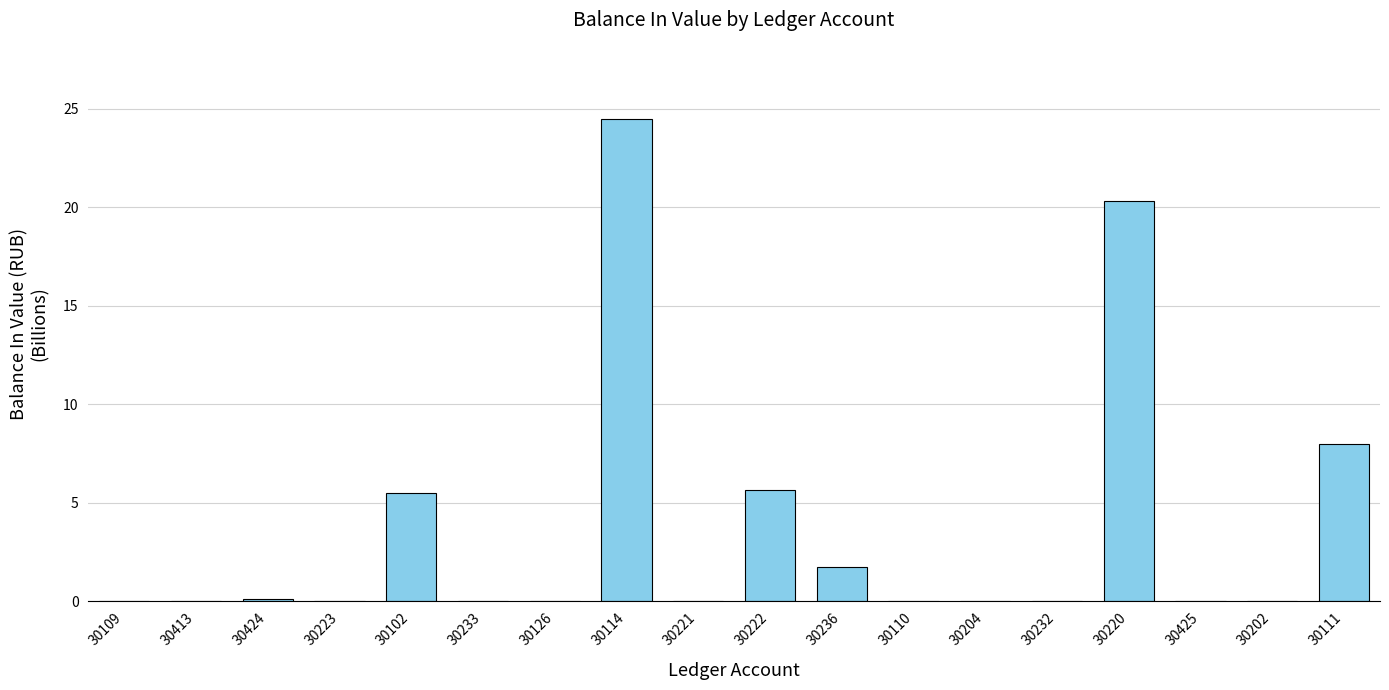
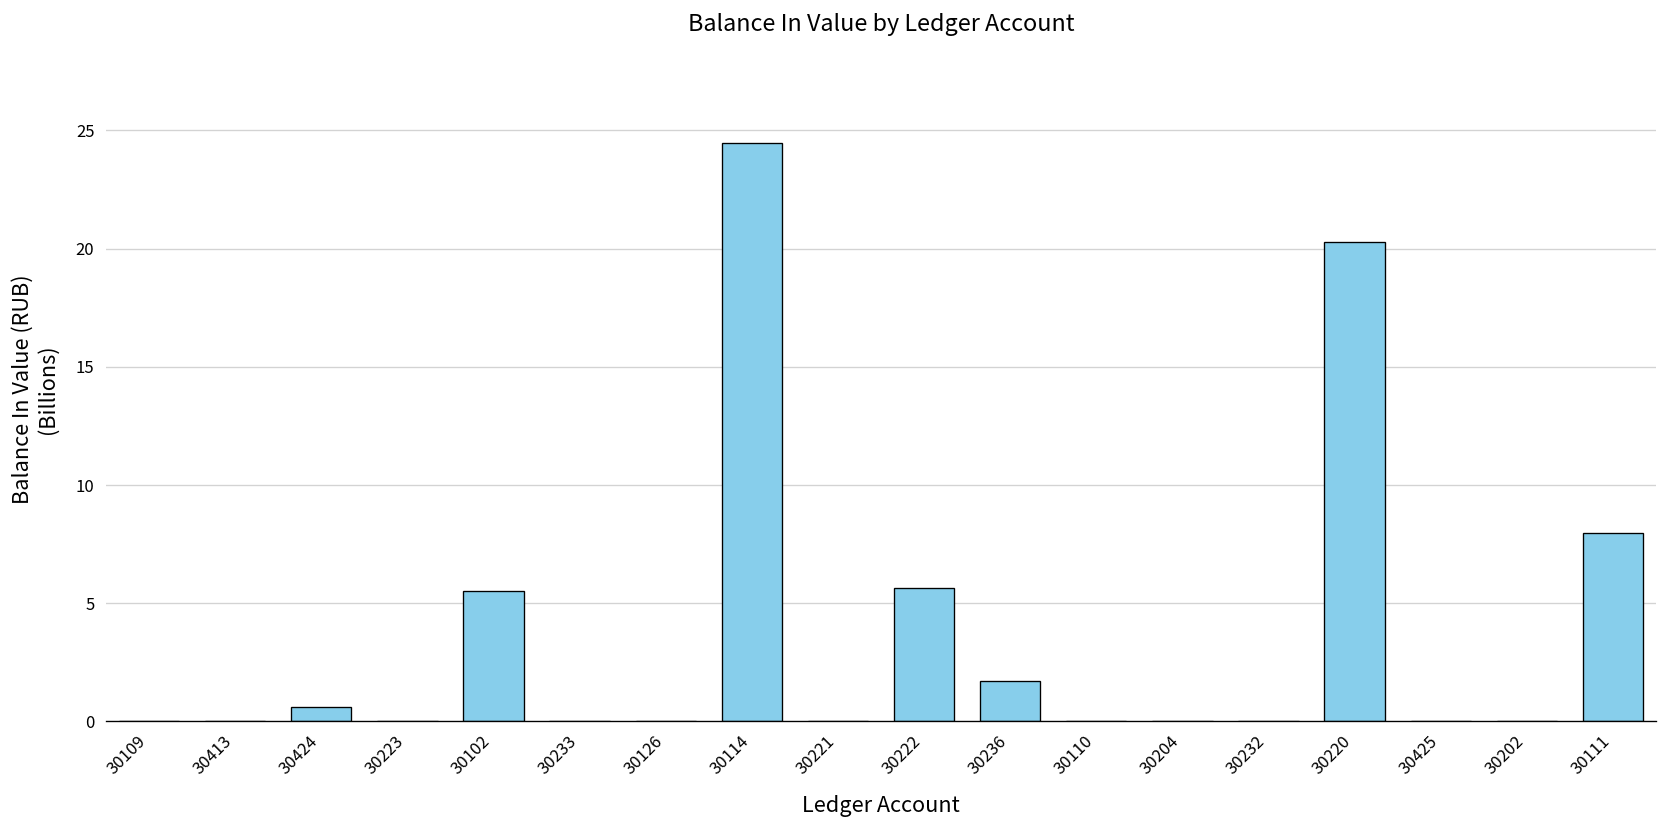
30424: 0.1 -> 0.6
